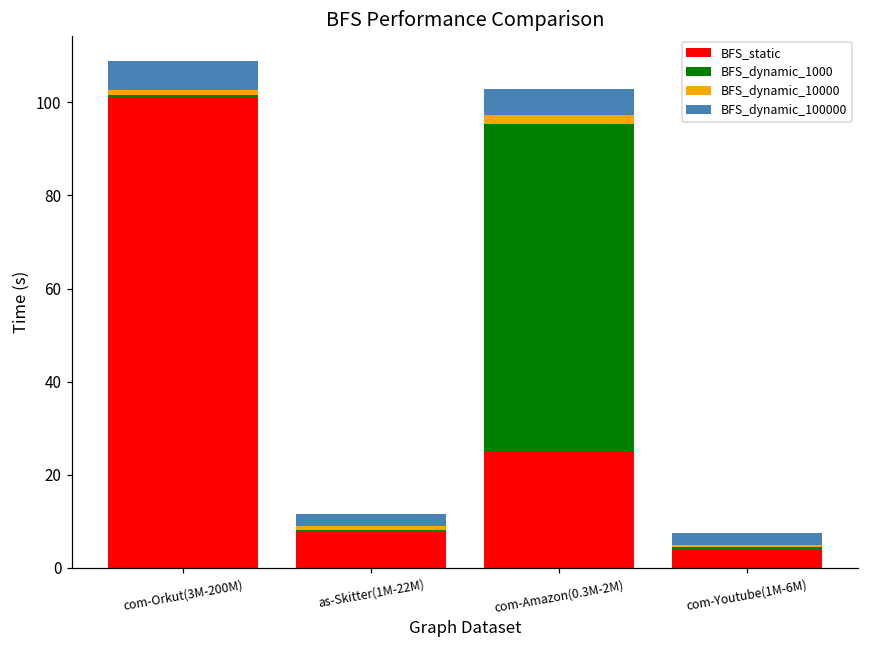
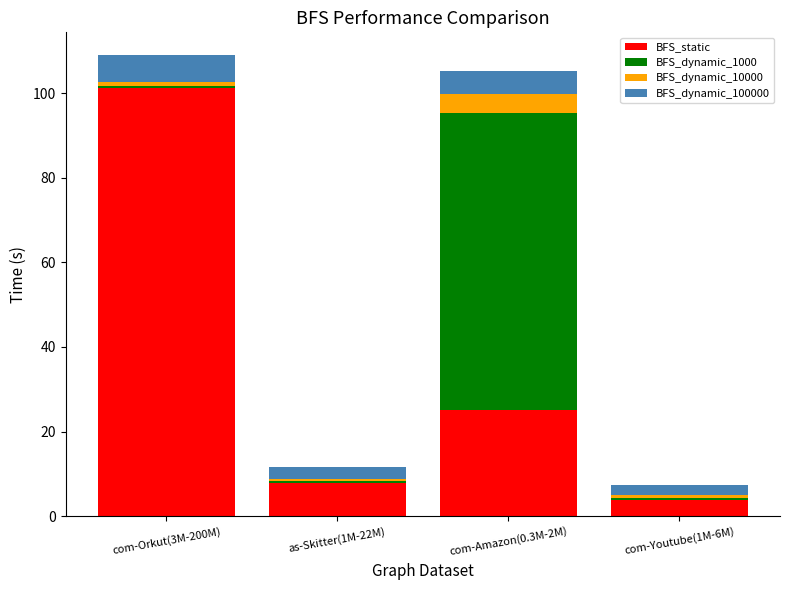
BFS_dynamic_10000, com-Amazon(0.3M-2M): 2 -> 4
